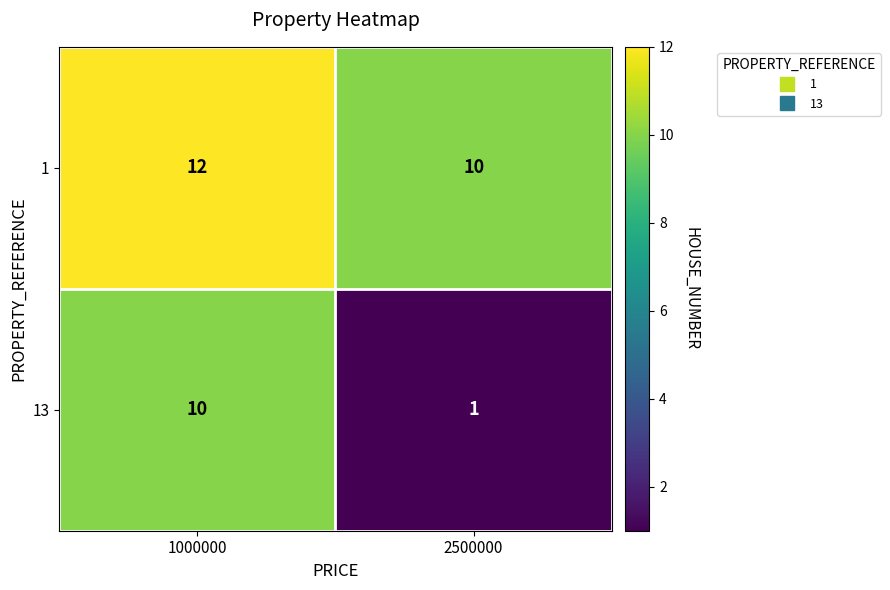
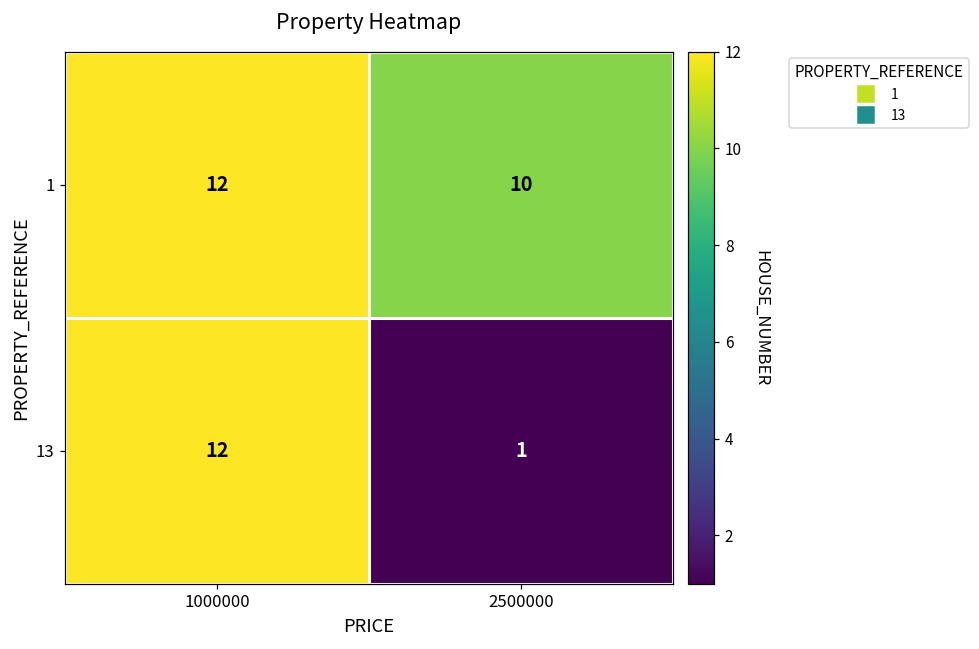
13, 1000000: 10 -> 12
